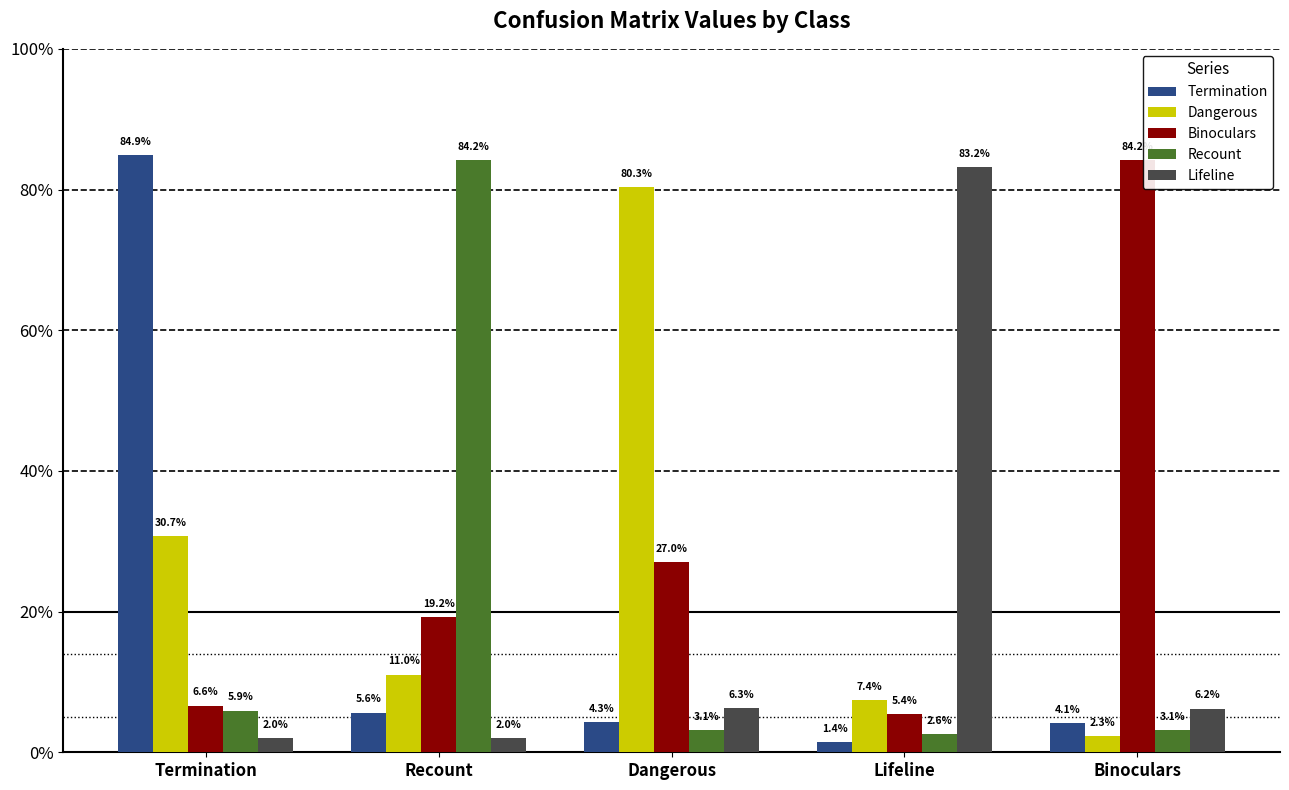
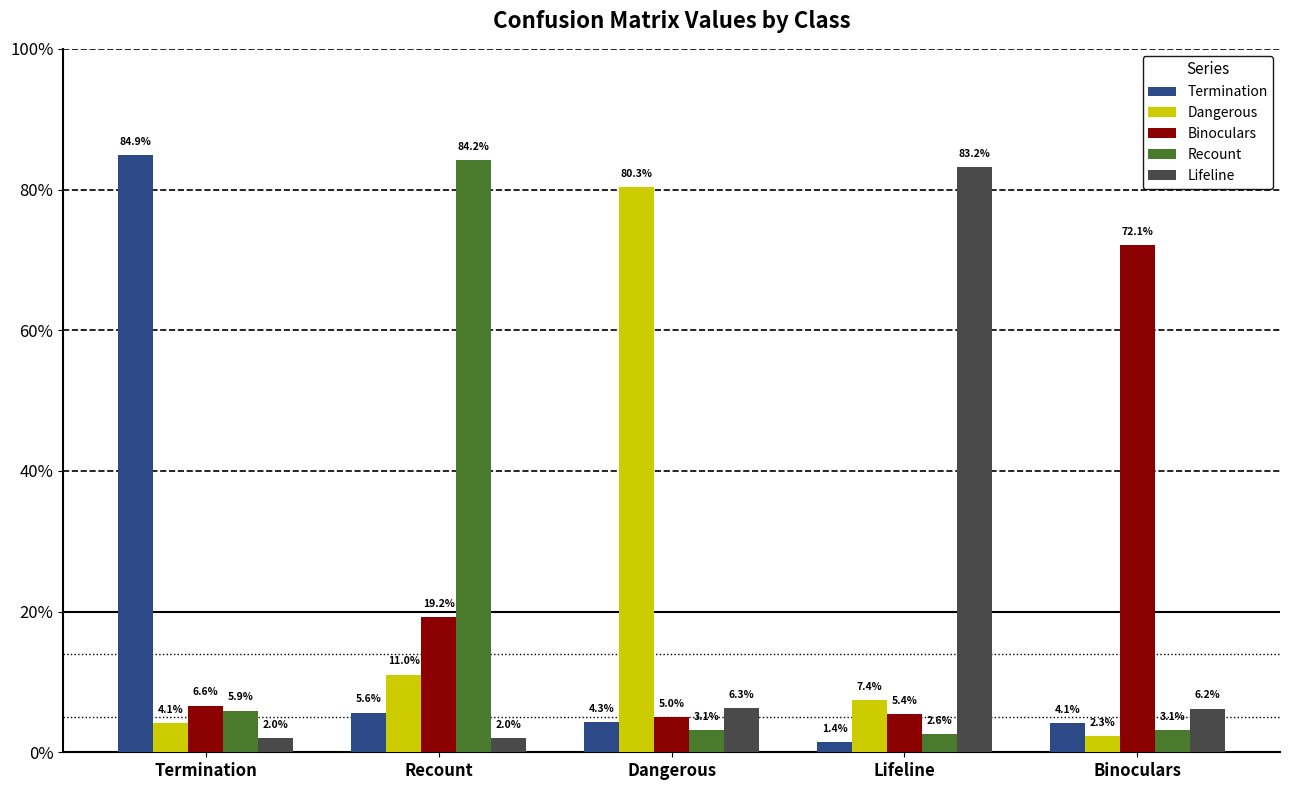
Dangerous, Termination: 30.7% -> 4.1%
Binoculars, Dangerous: 27.0% -> 5.0%
Binoculars, Binoculars: 84% -> 72%
